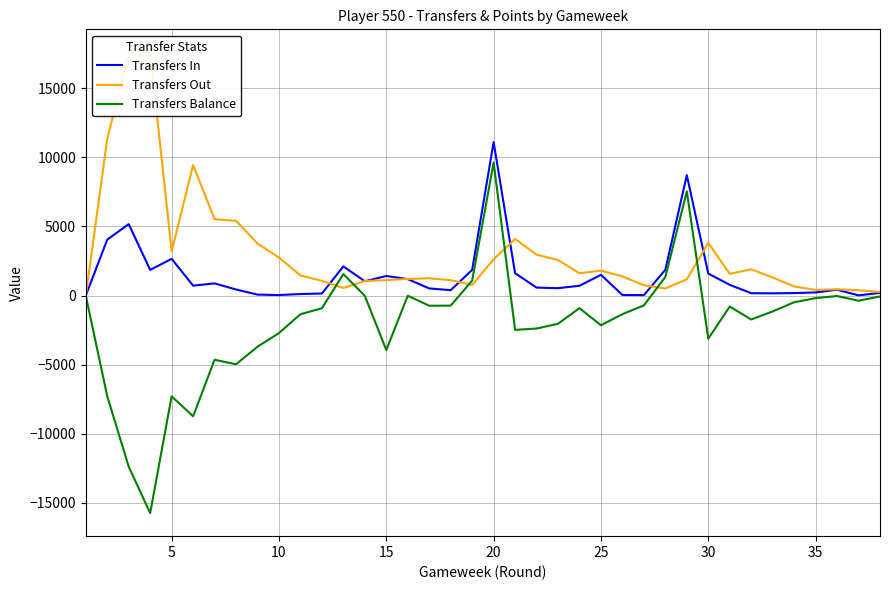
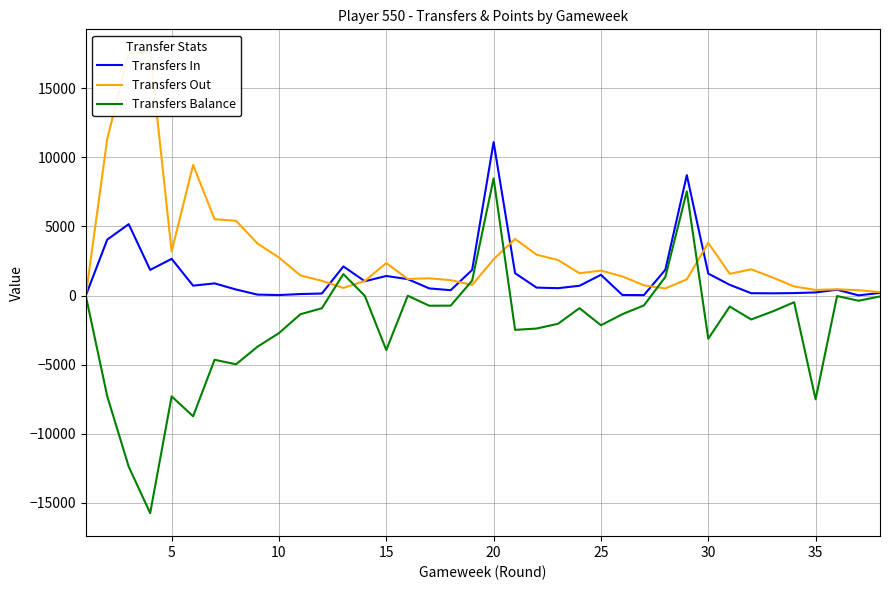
Transfers Out, 15: 1100 -> 2400
Transfers Balance, 20: 9600 -> 8500
Transfers Balance, 35: -200 -> -7500
